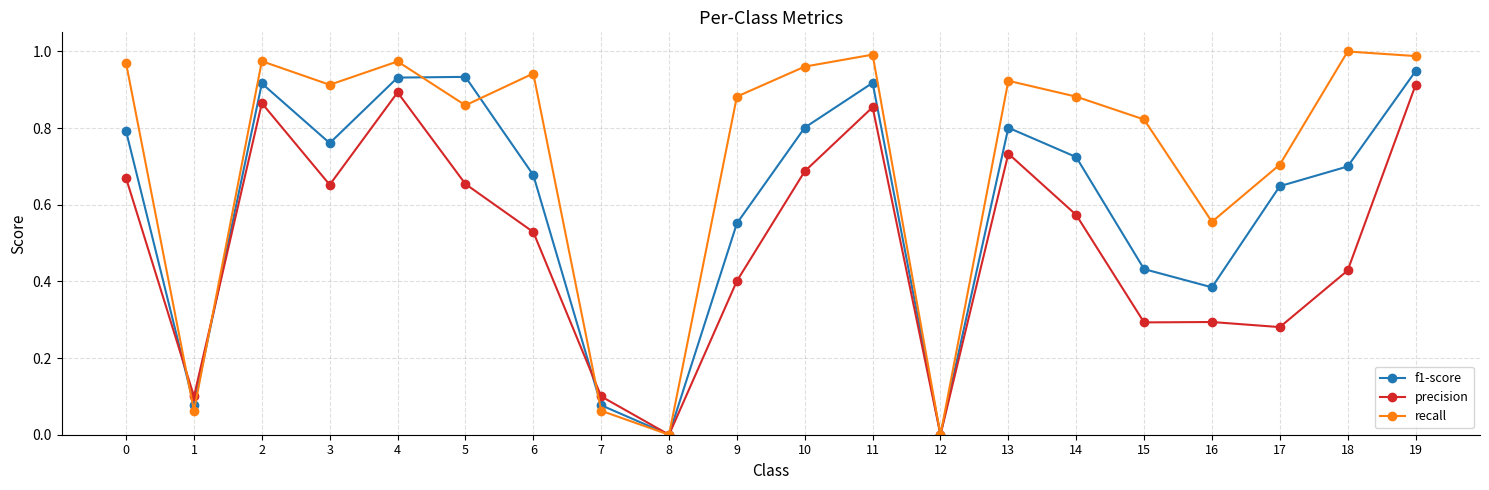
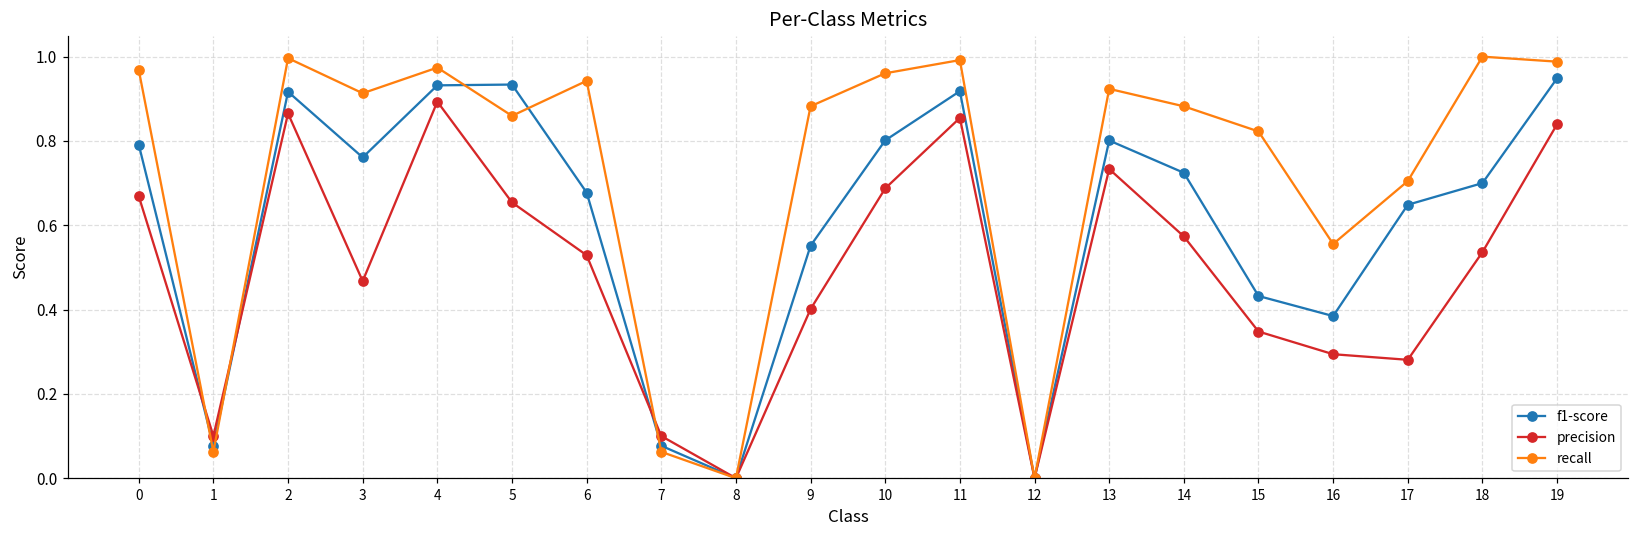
recall, 2: 0.97 -> 1.00
precision, 3: 0.65 -> 0.47
precision, 15: 0.29 -> 0.35
precision, 18: 0.43 -> 0.54
precision, 19: 0.91 -> 0.84
